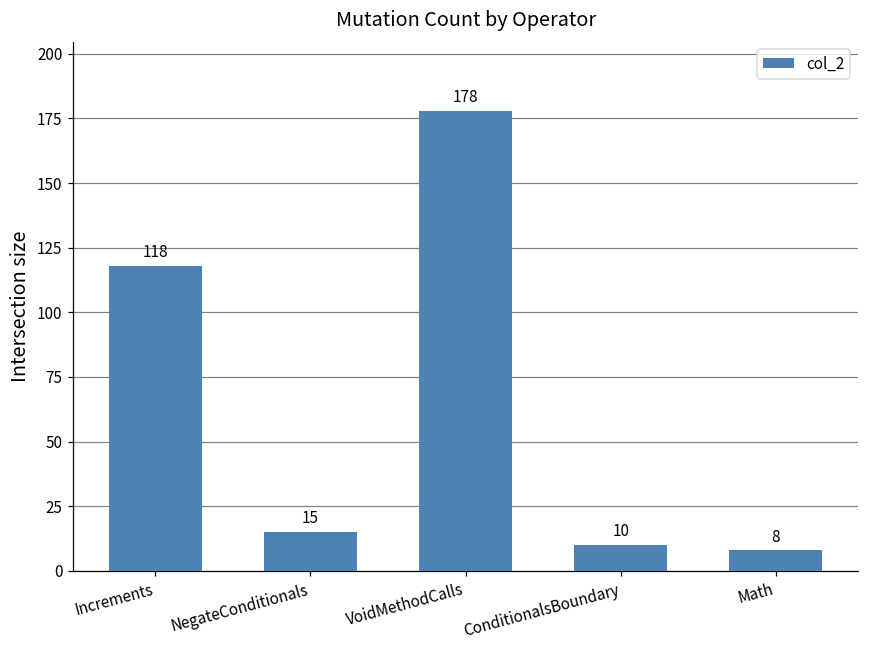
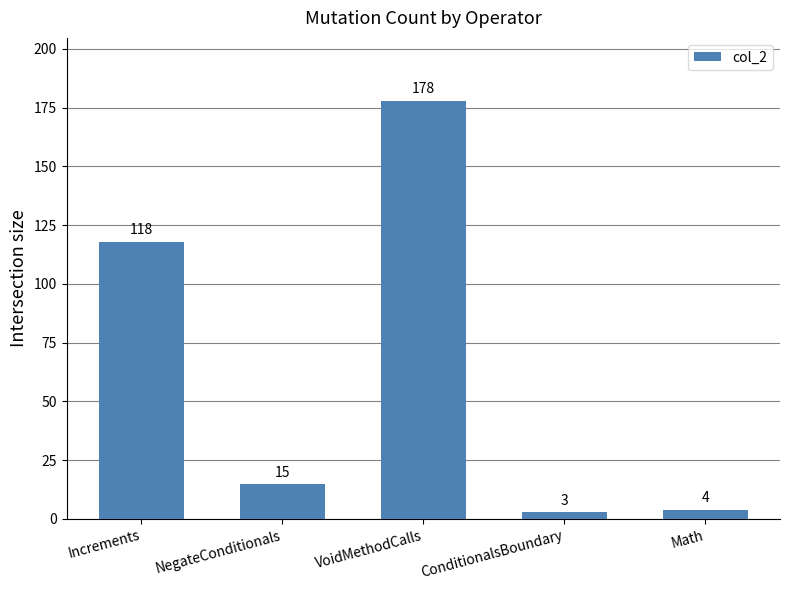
ConditionalsBoundary: 10 -> 3
Math: 8 -> 4
